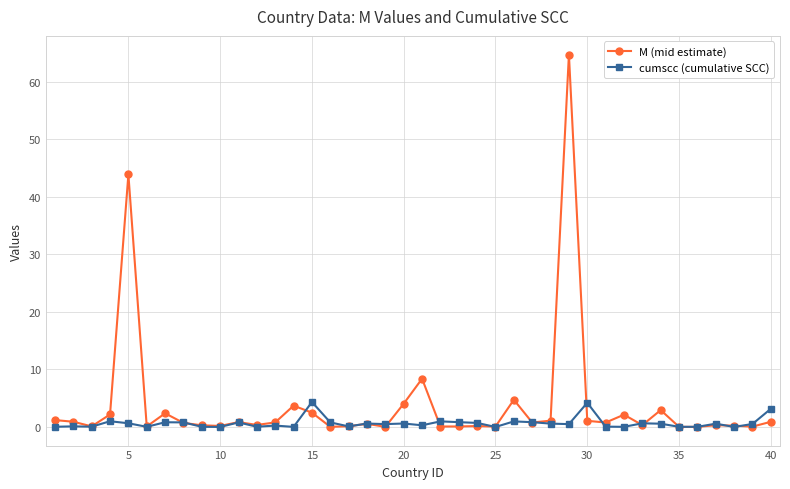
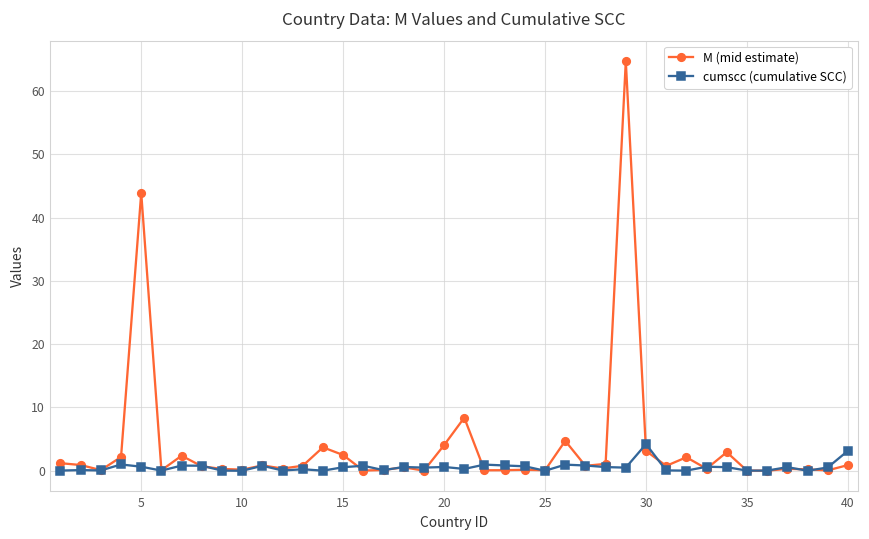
cumscc (cumulative SCC), 15: 4 -> 1
M (mid estimate), 30: 1 -> 3
